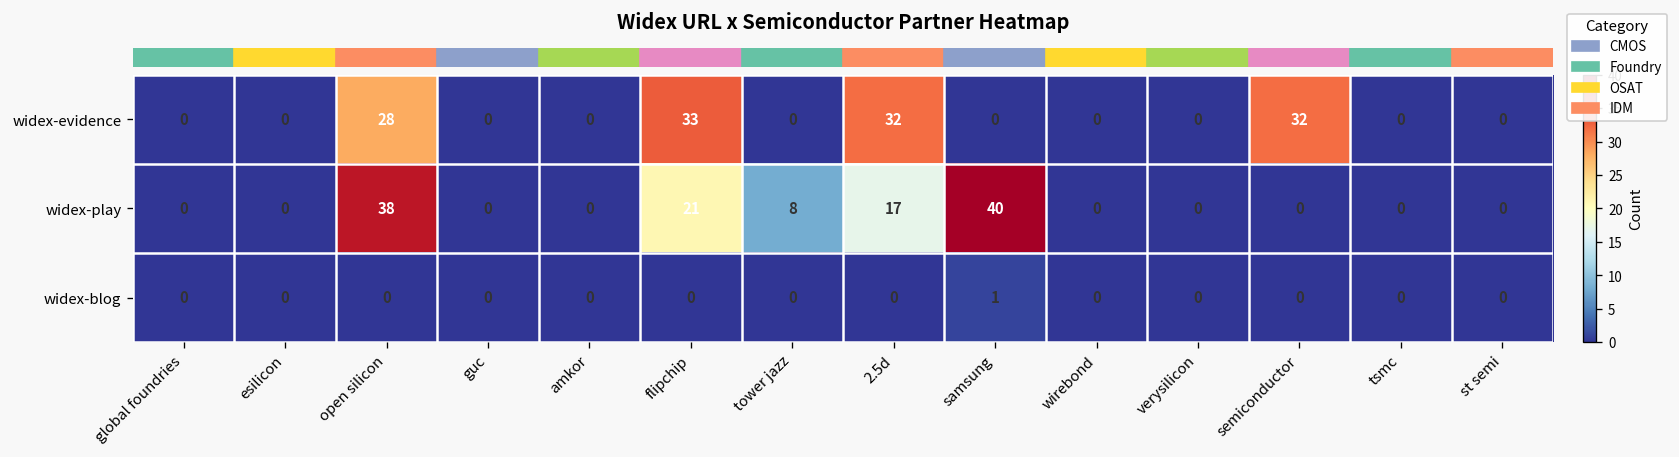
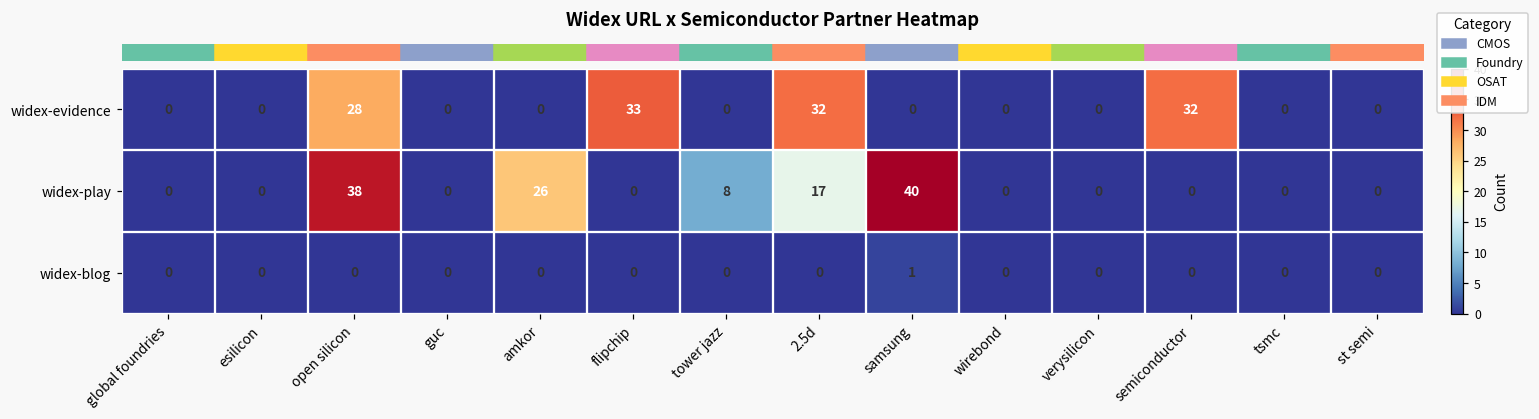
widex-play, amkor: 0 -> 26
widex-play, flipchip: 21 -> 0
